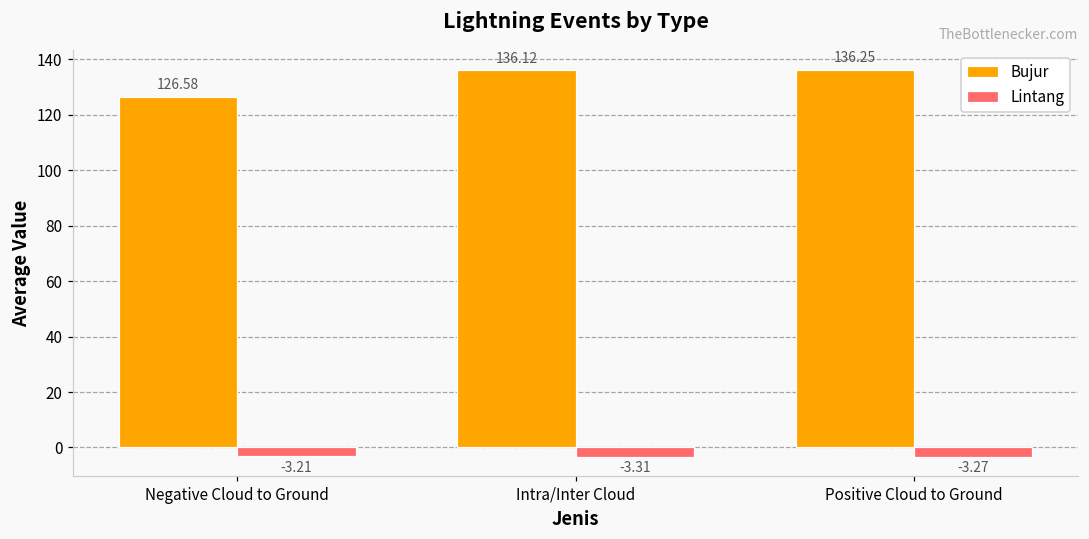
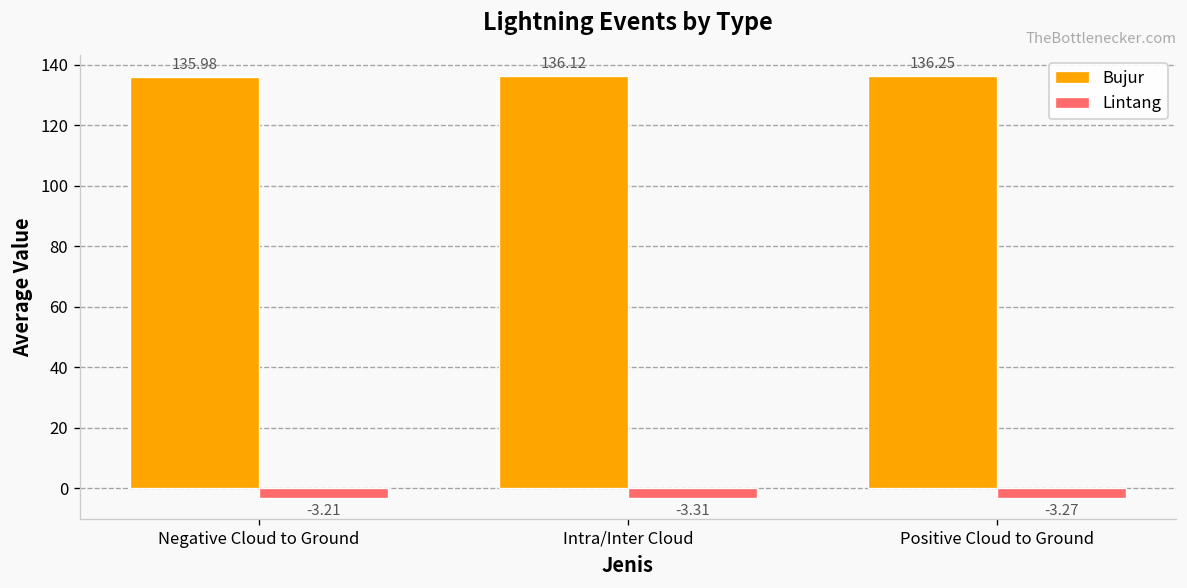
Bujur, Negative Cloud to Ground: 126.58 -> 135.98
